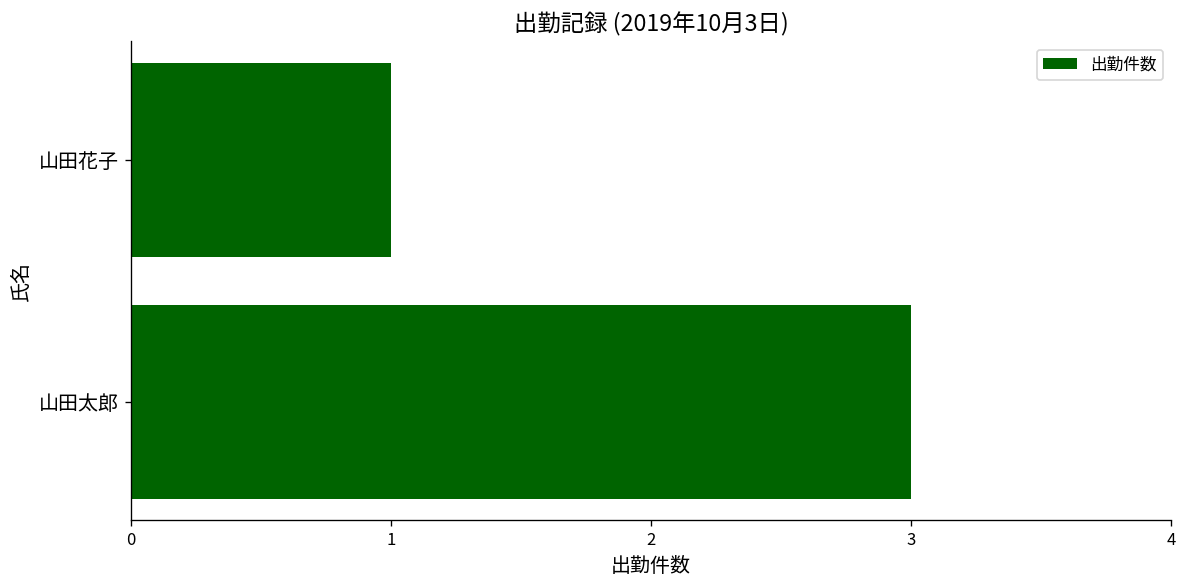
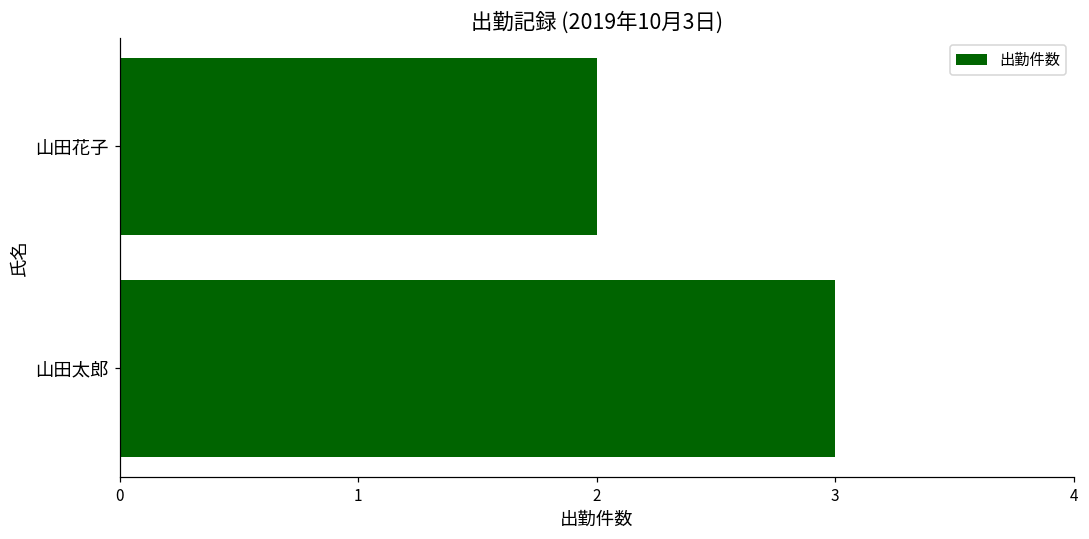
山田花子: 1 -> 2
